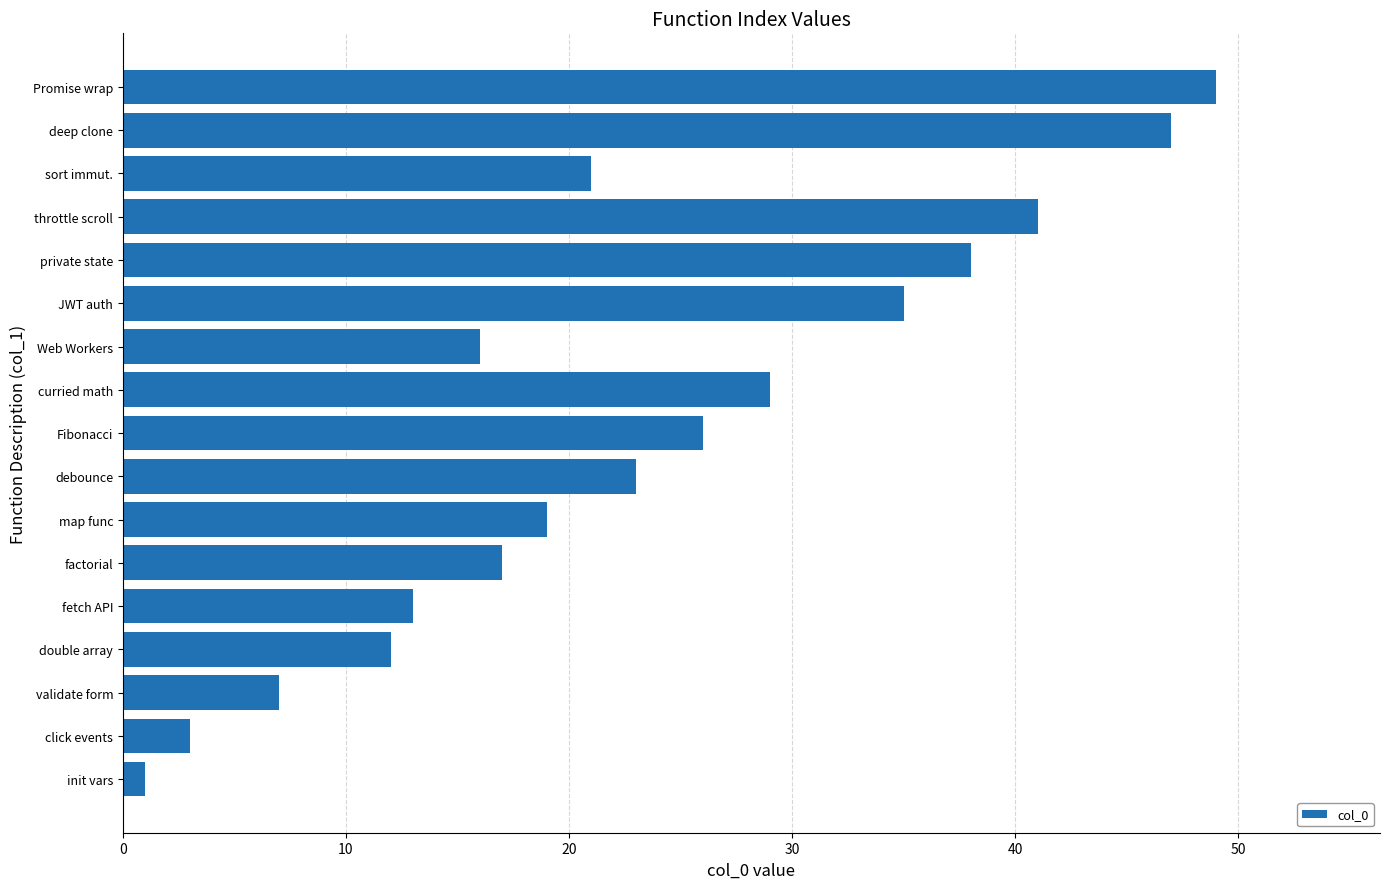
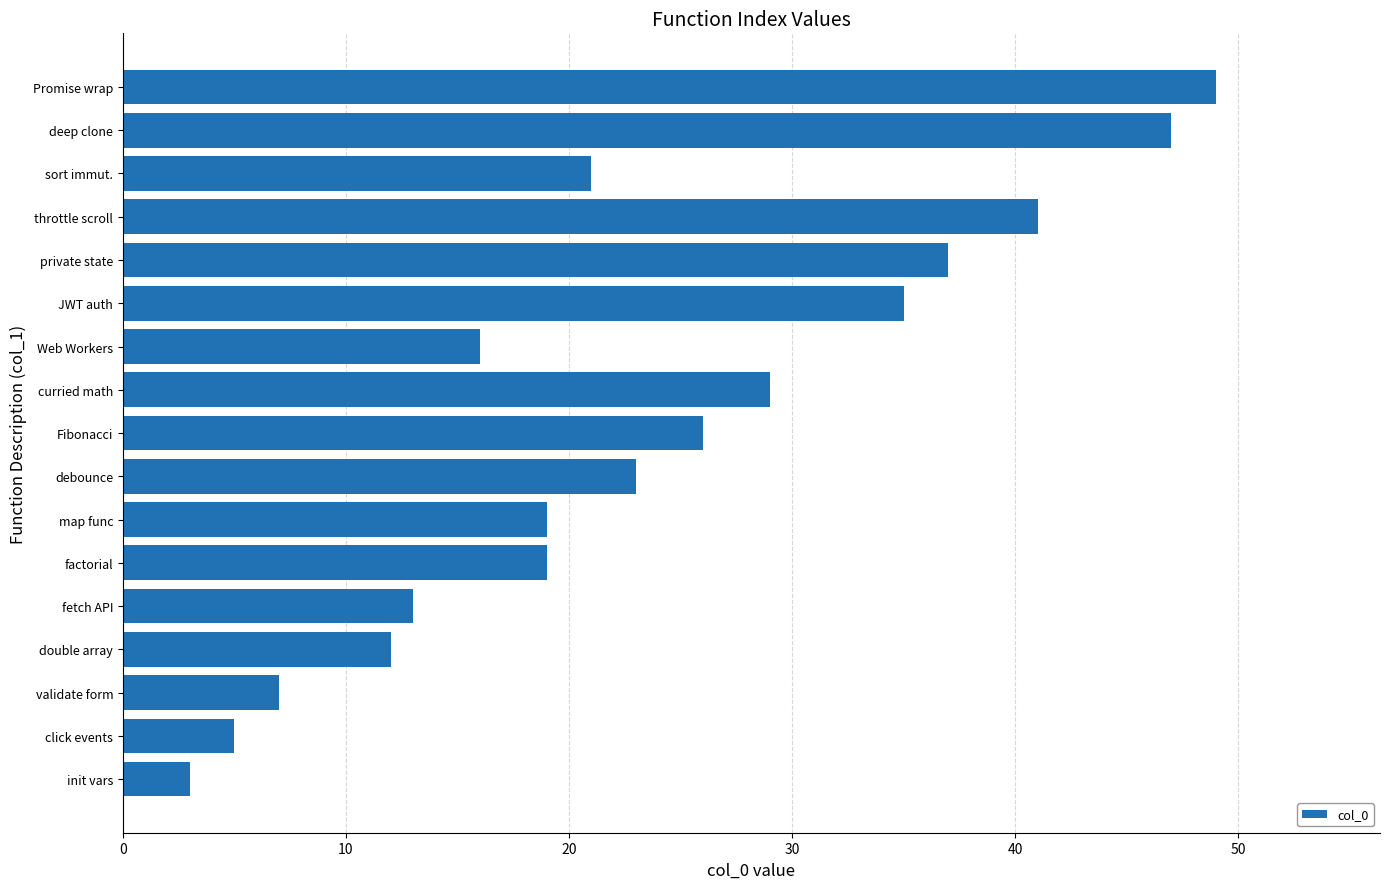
private state: 38 -> 37
factorial: 17 -> 19
click events: 3 -> 5
init vars: 1 -> 3
